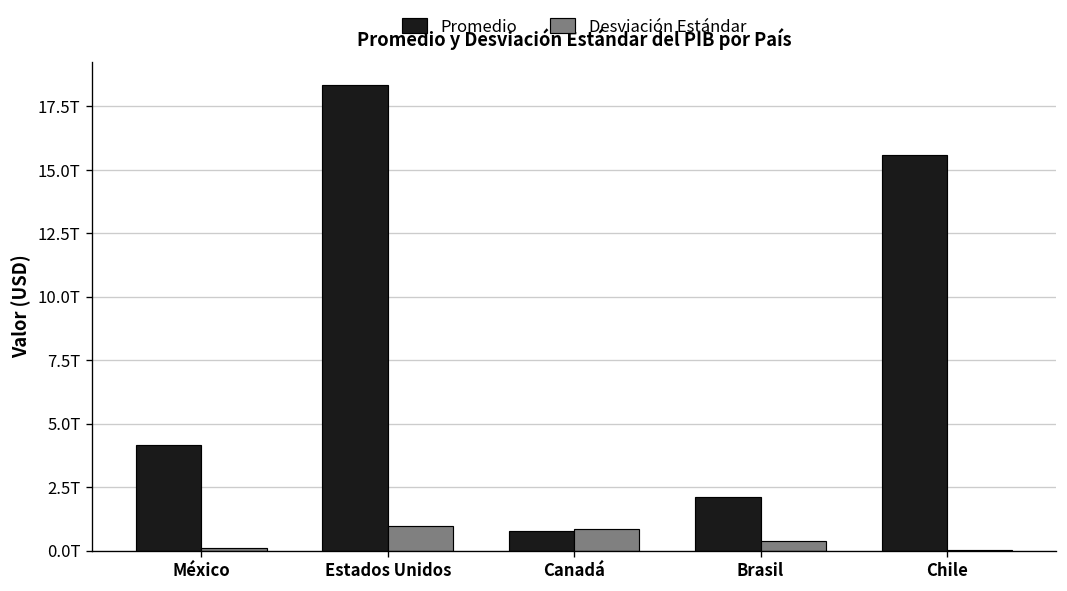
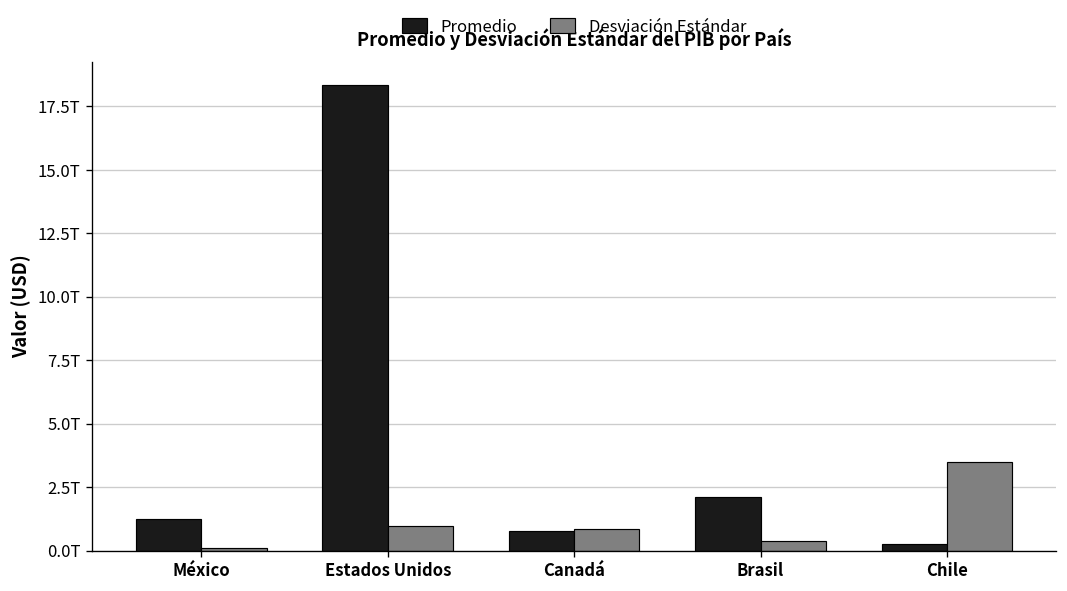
Promedio, México: 4.2T -> 1.2T
Promedio, Chile: 15.6T -> 0.3T
Desviación Estándar, Chile: 0.0T -> 3.5T
